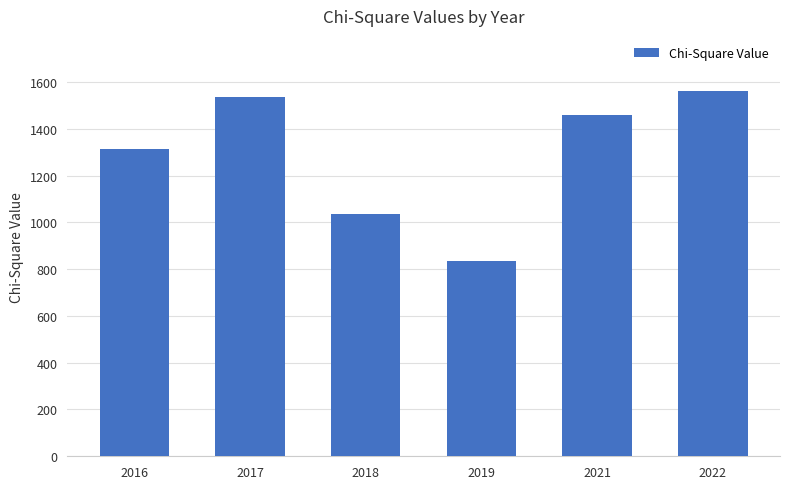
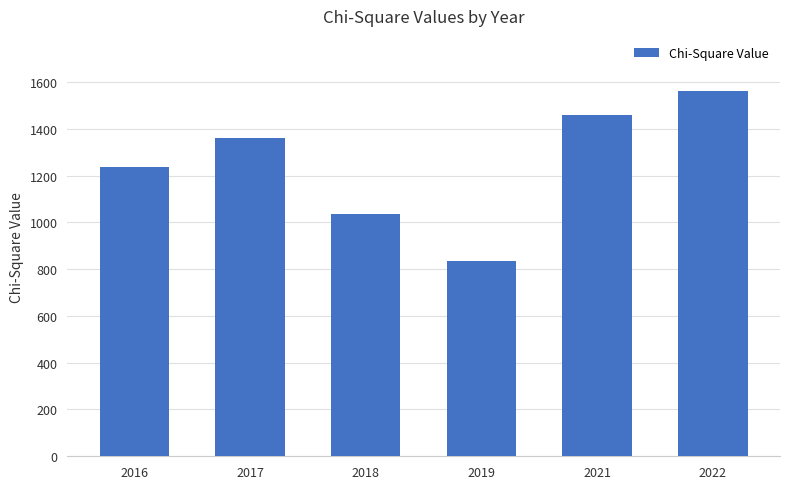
2016: 1310 -> 1240
2017: 1530 -> 1360
